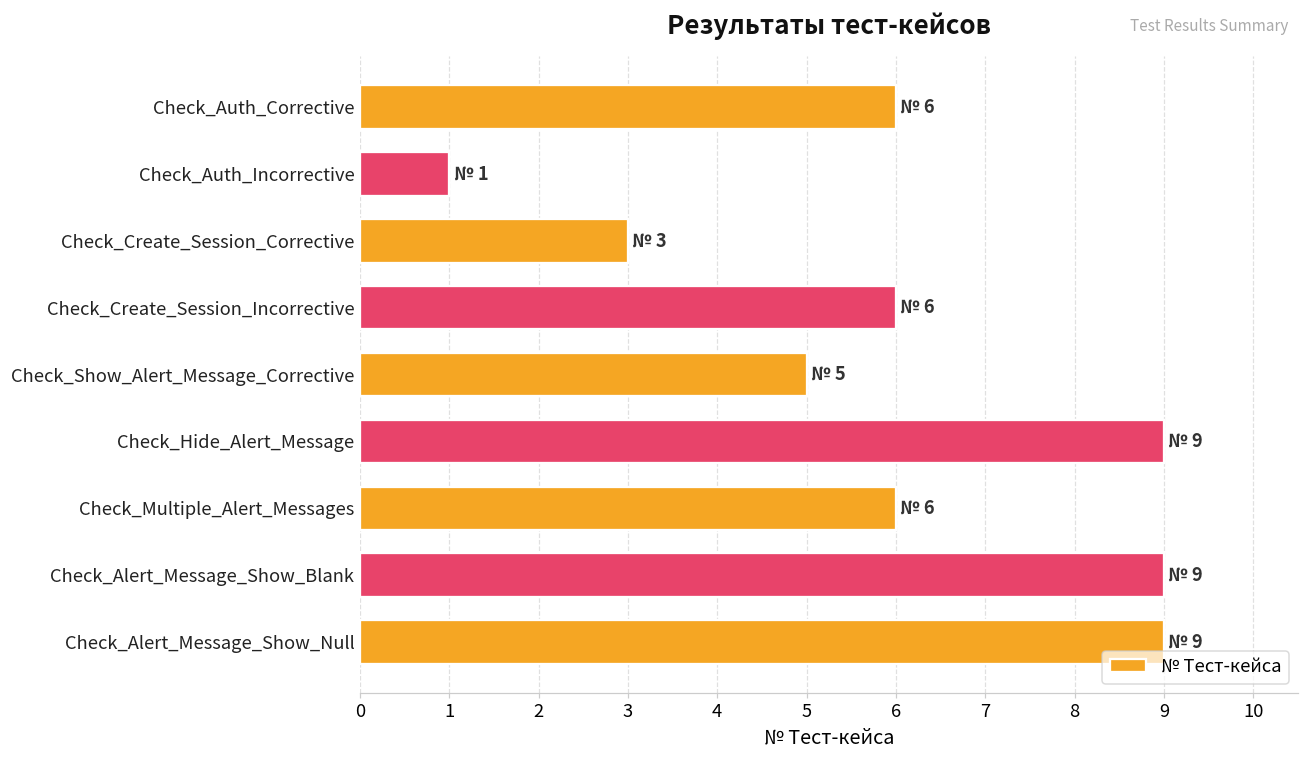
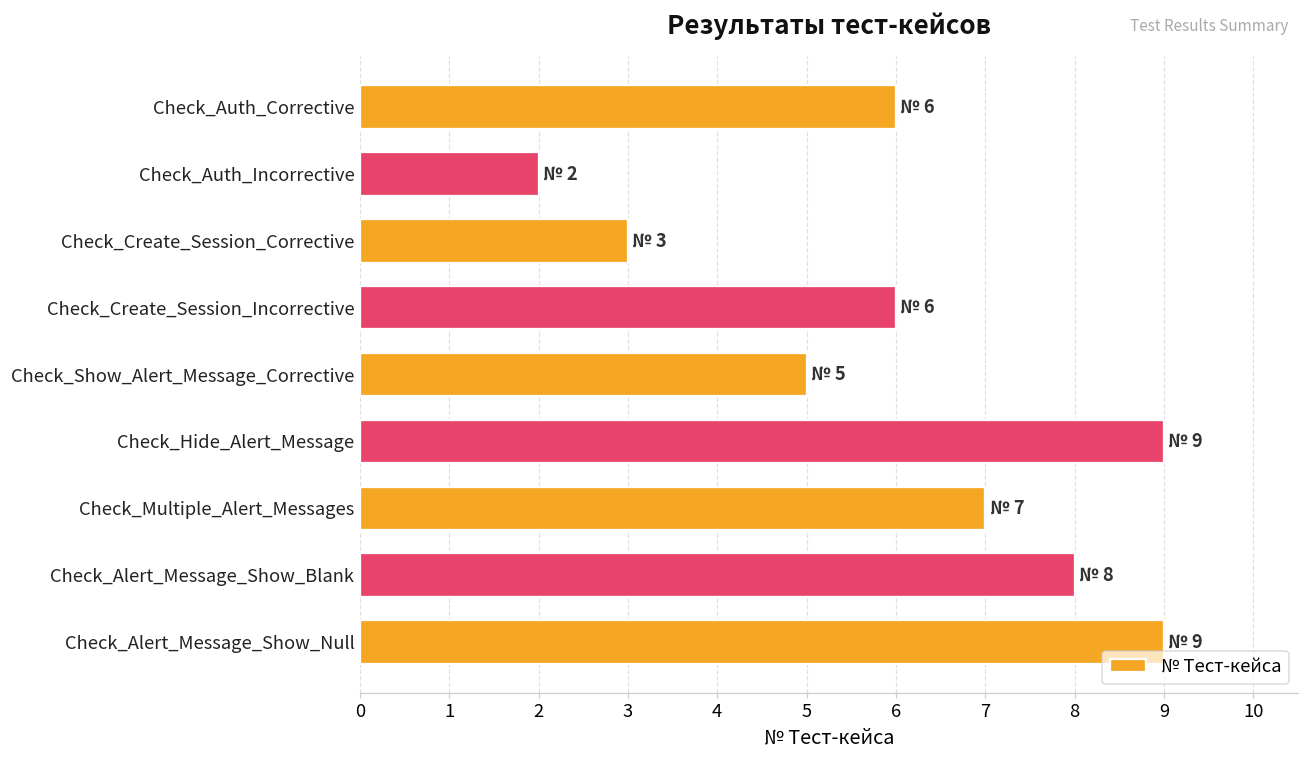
Check_Auth_Incorrective: 1 -> 2
Check_Multiple_Alert_Messages: 6 -> 7
Check_Alert_Message_Show_Blank: 9 -> 8
